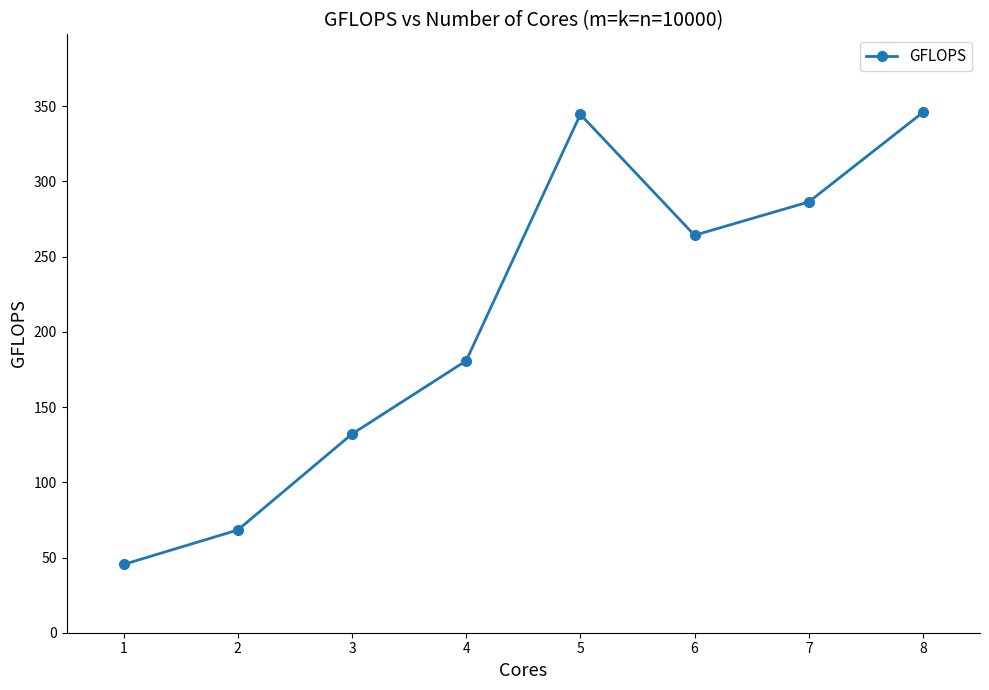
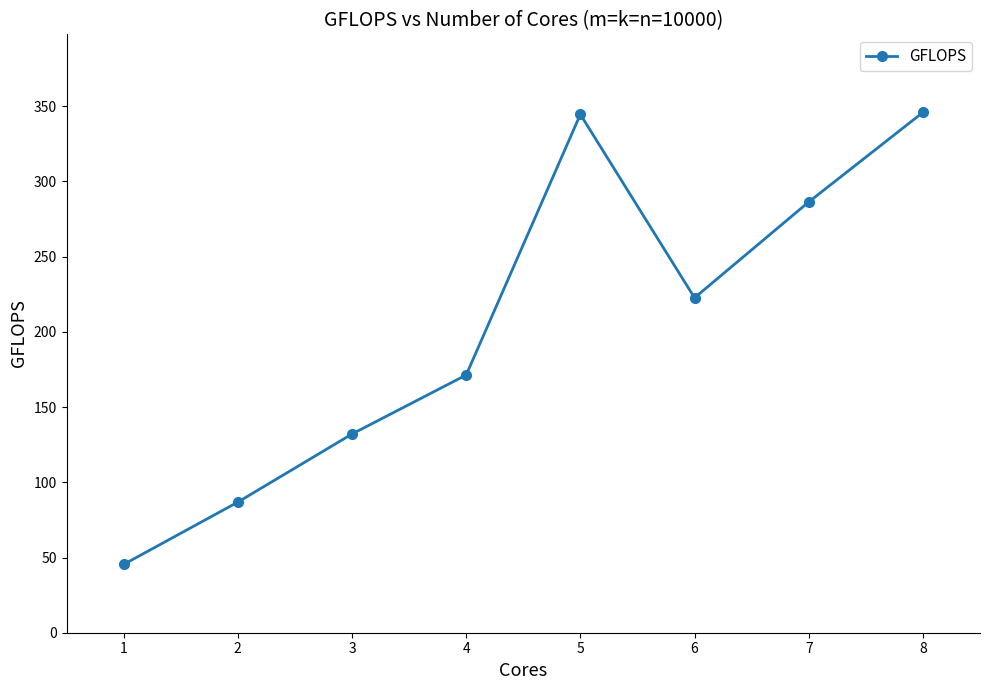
2: 68 -> 87
4: 181 -> 171
6: 264 -> 223
